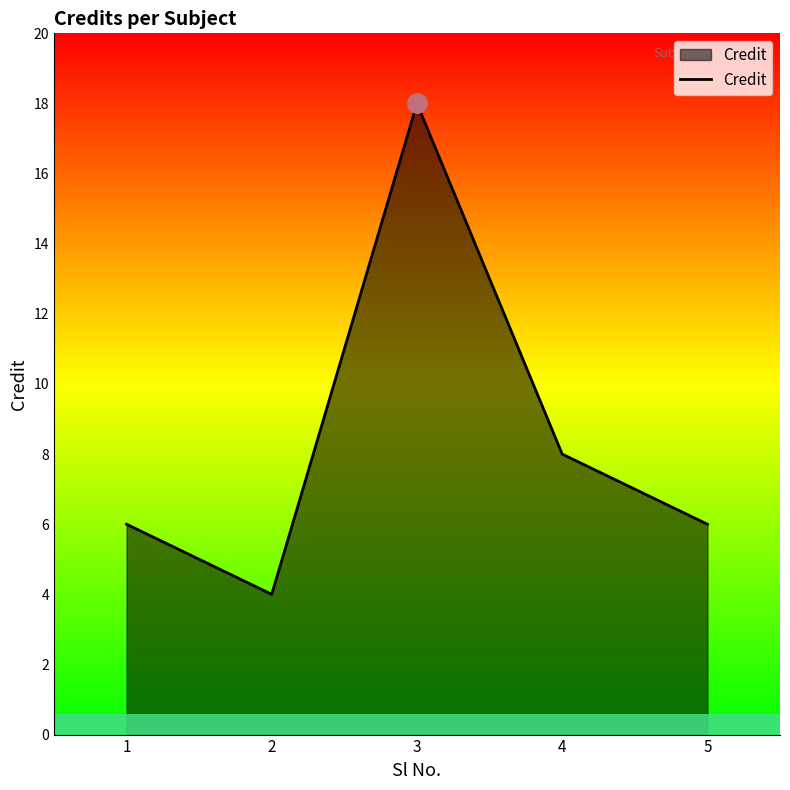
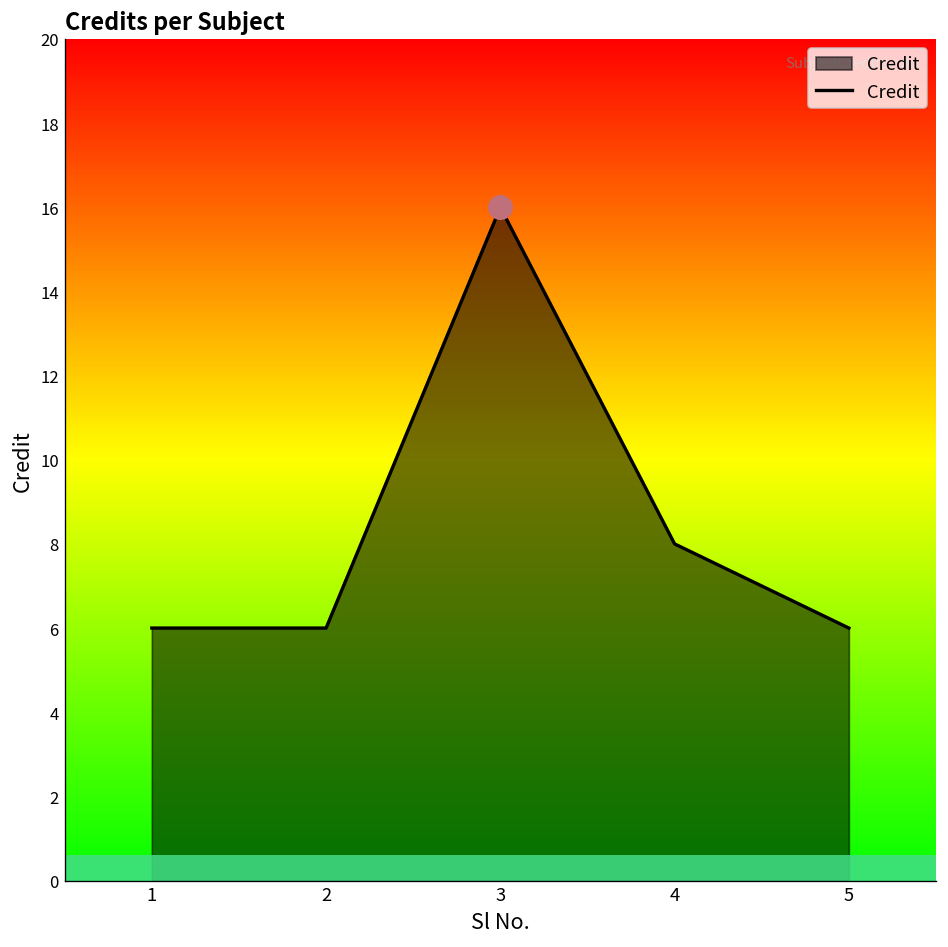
Credit, 2: 4 -> 6
Credit, 3: 18 -> 16
